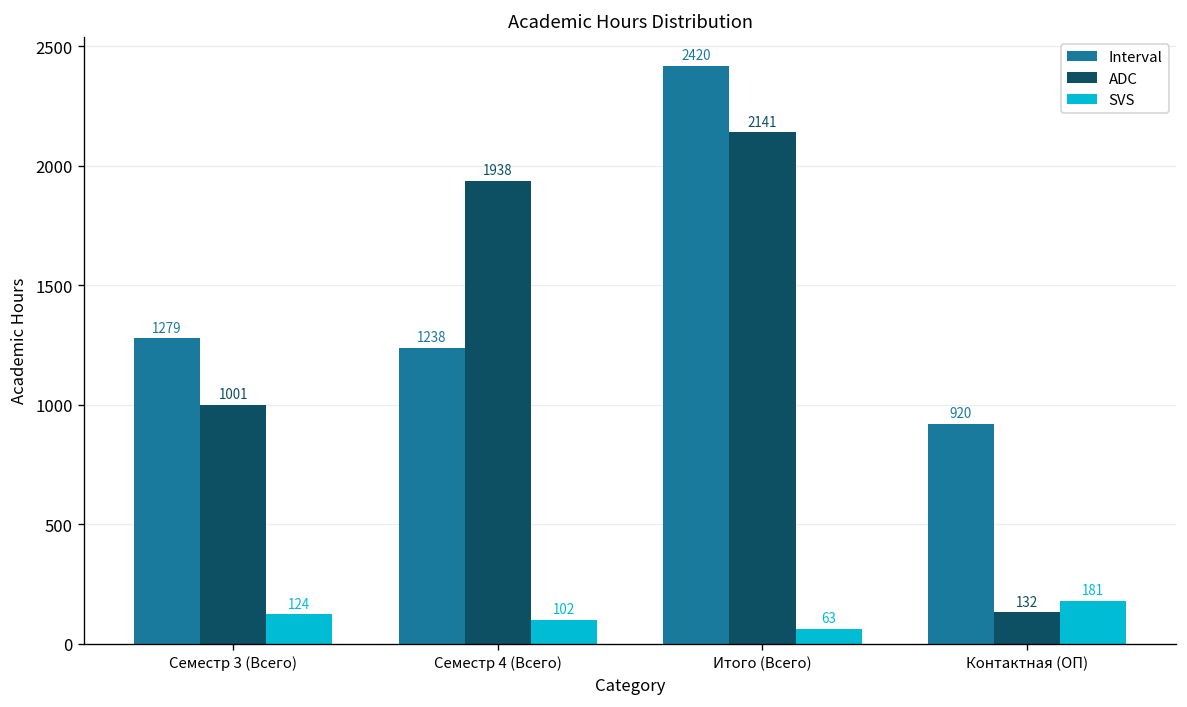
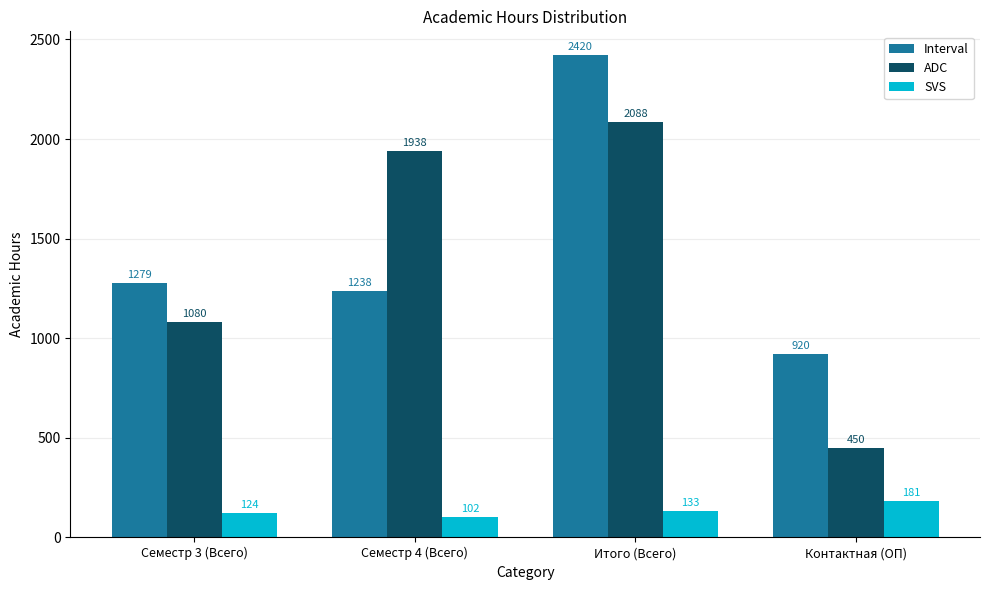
ADC, Семестр 3 (Всего): 1001 -> 1080
ADC, Итого (Всего): 2141 -> 2088
SVS, Итого (Всего): 63 -> 133
ADC, Контактная (ОП): 132 -> 450
